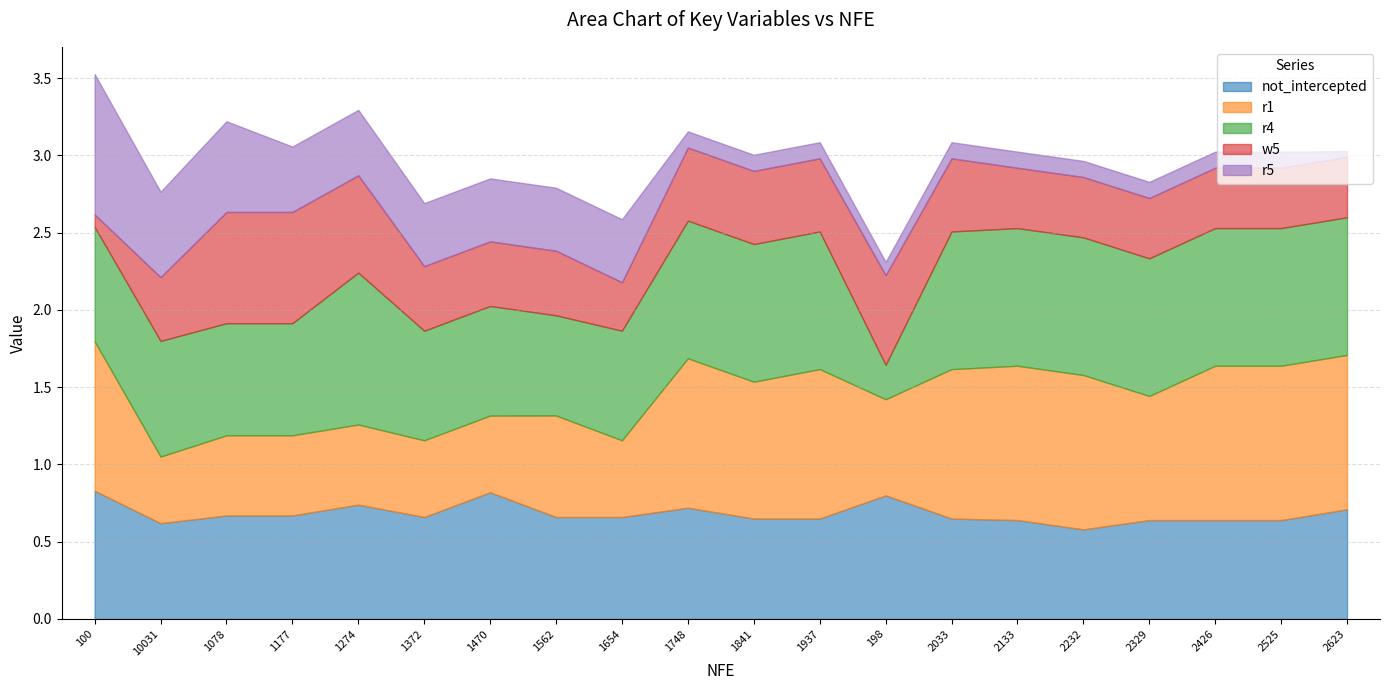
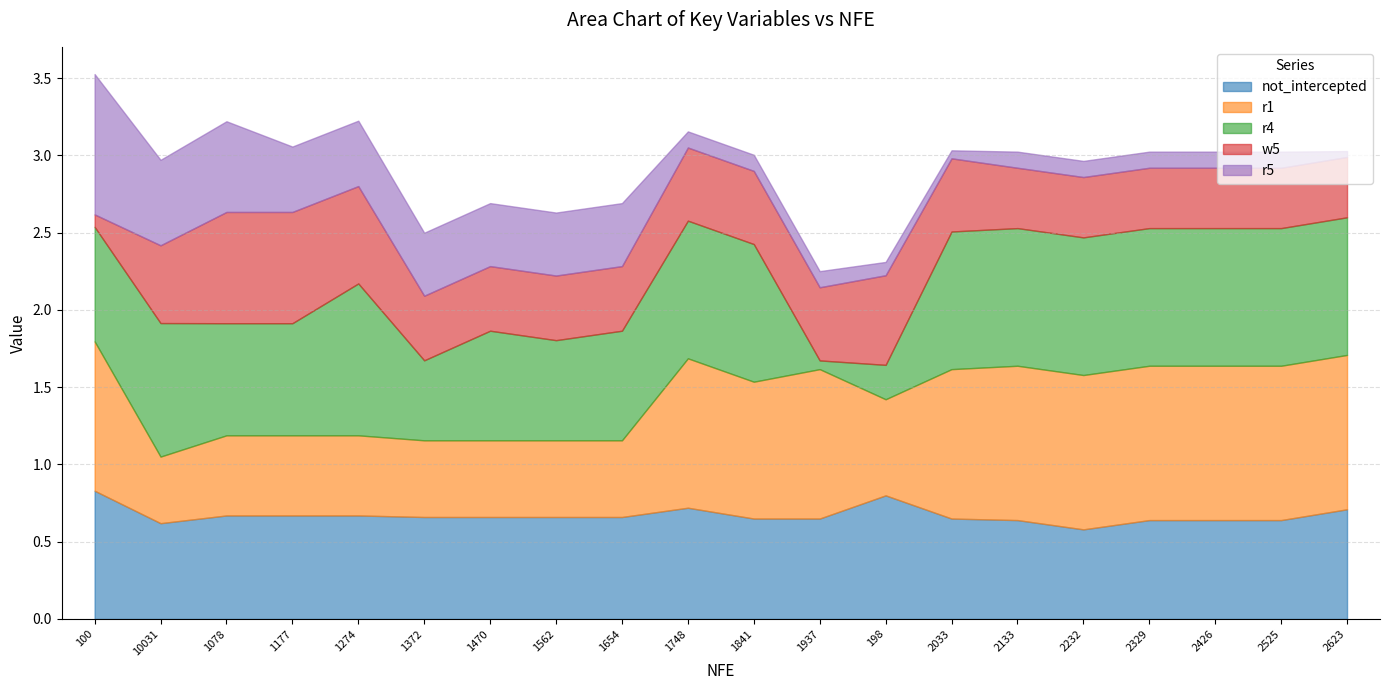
r4, 10031: 0.75 -> 0.86
w5, 10031: 0.41 -> 0.50
not_intercepted, 1274: 0.74 -> 0.67
r4, 1372: 0.71 -> 0.52
not_intercepted, 1470: 0.82 -> 0.66
r1, 1562: 0.66 -> 0.50
w5, 1654: 0.31 -> 0.42
r4, 1937: 0.89 -> 0.06
r5, 2033: 0.10 -> 0.05
r1, 2329: 0.80 -> 1.00
